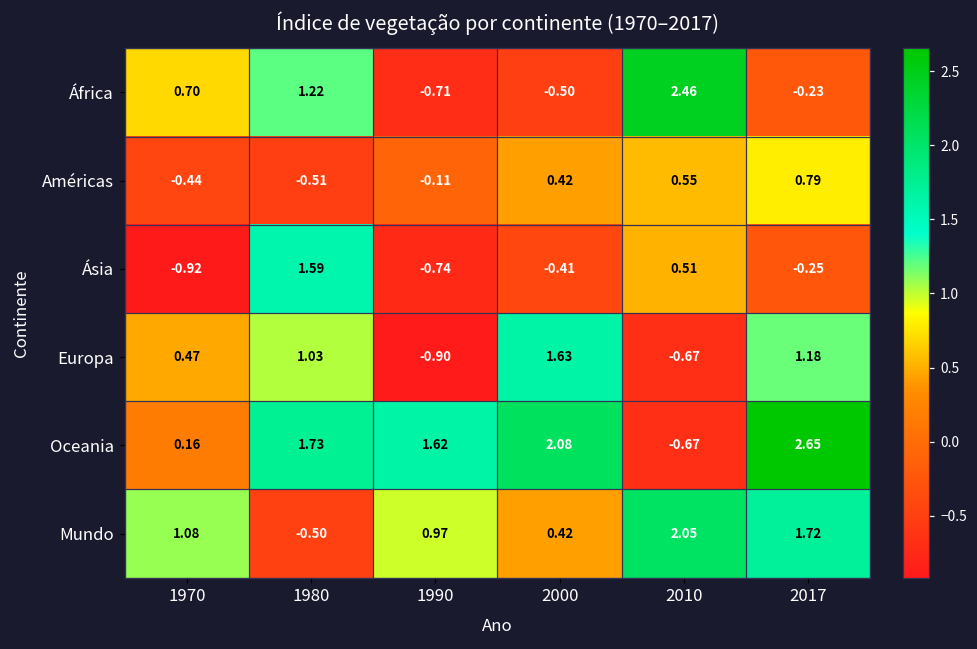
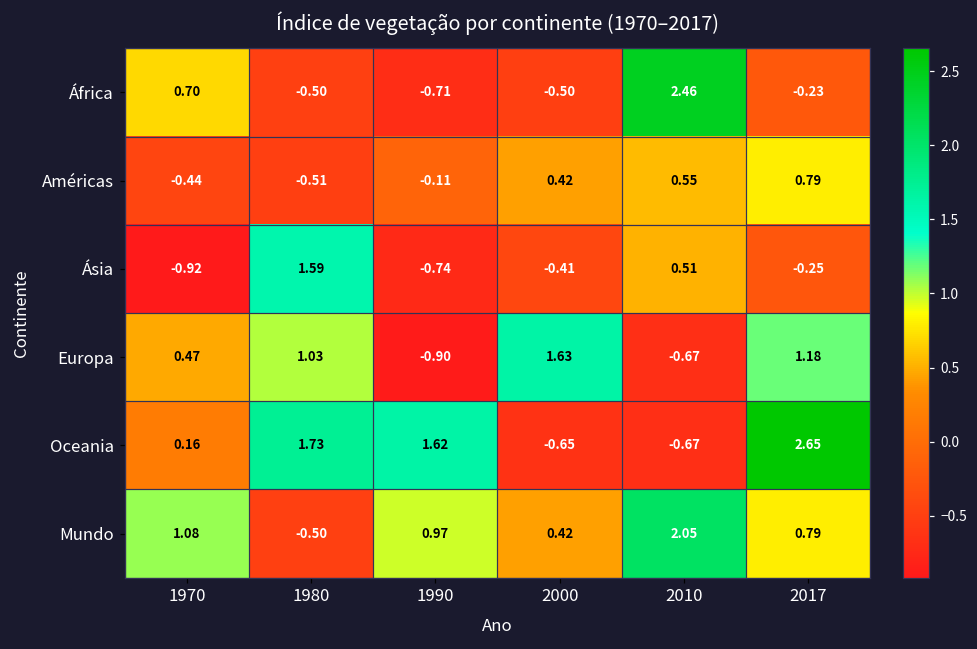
África, 1980: 1.22 -> -0.50
Oceania, 2000: 2.08 -> -0.65
Mundo, 2017: 1.72 -> 0.79
